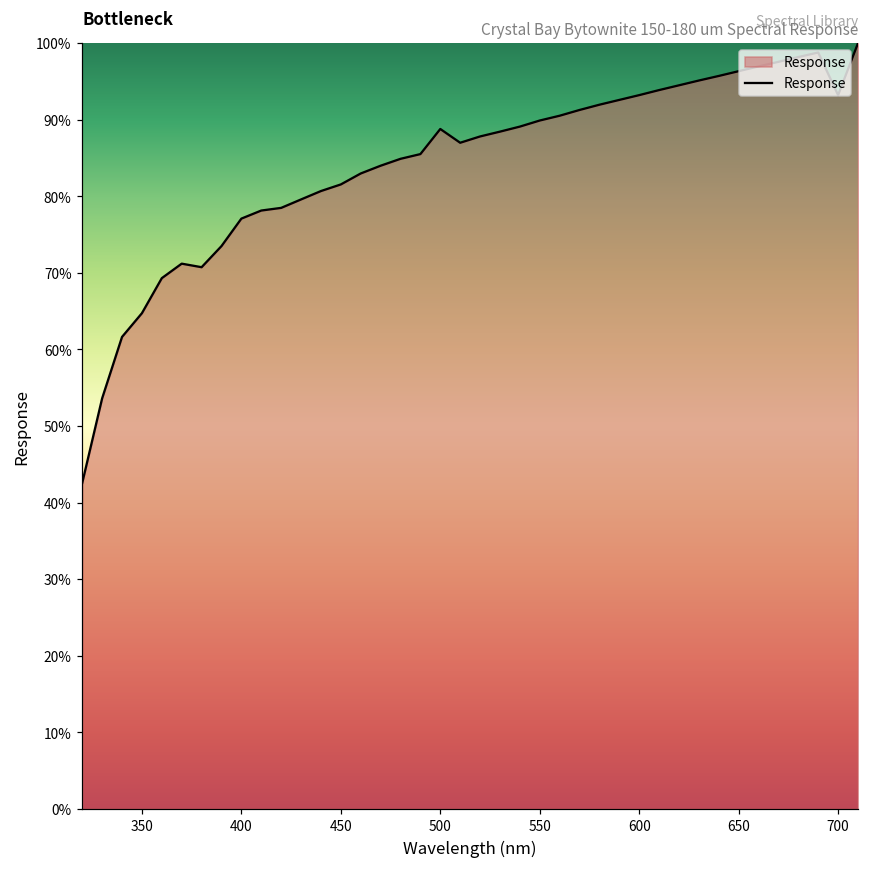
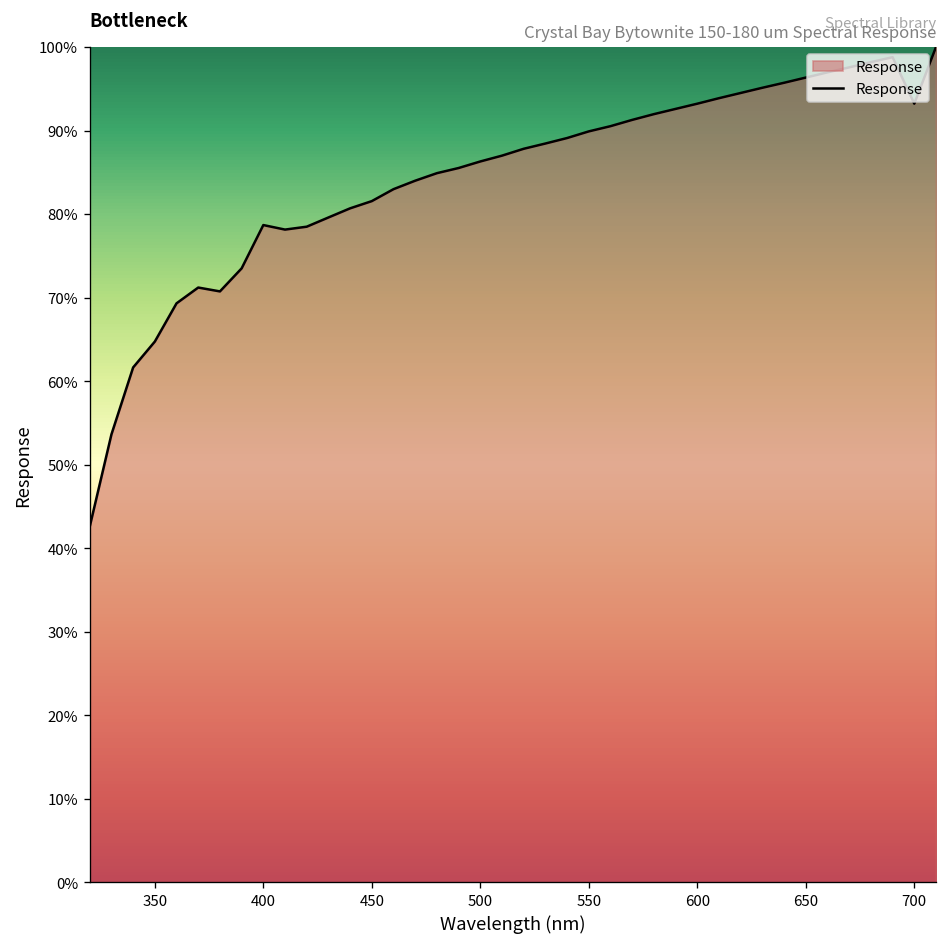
400: 77% -> 79%
500: 89% -> 86%
